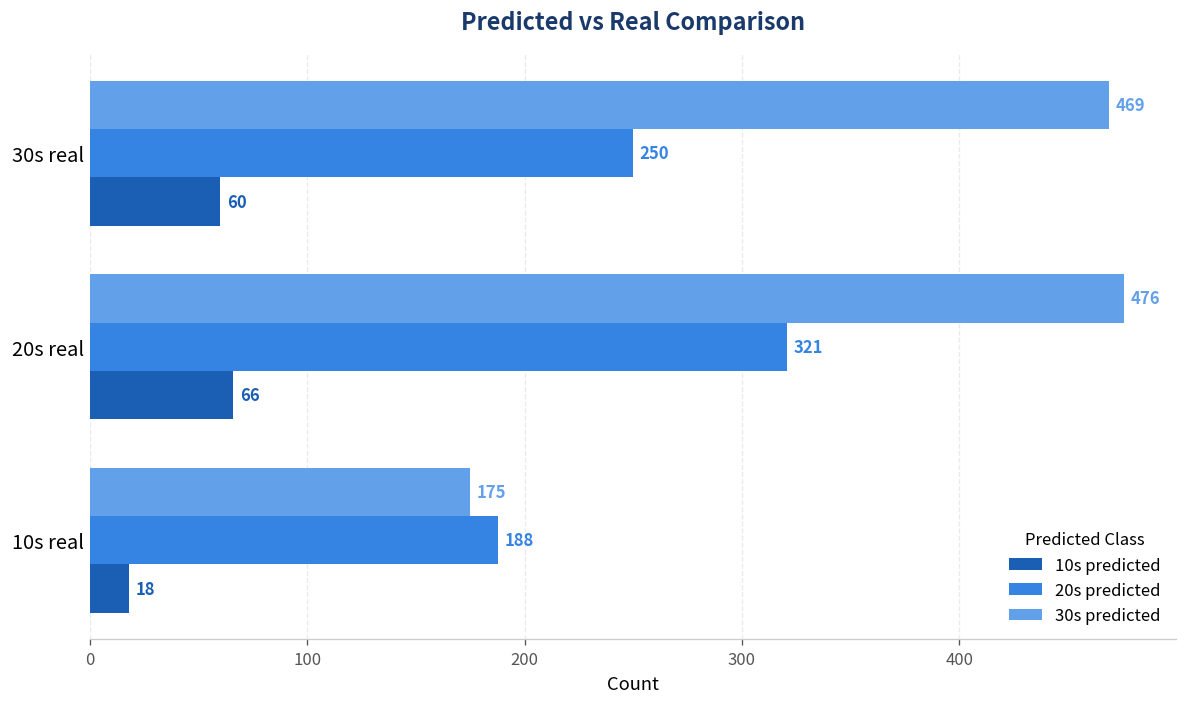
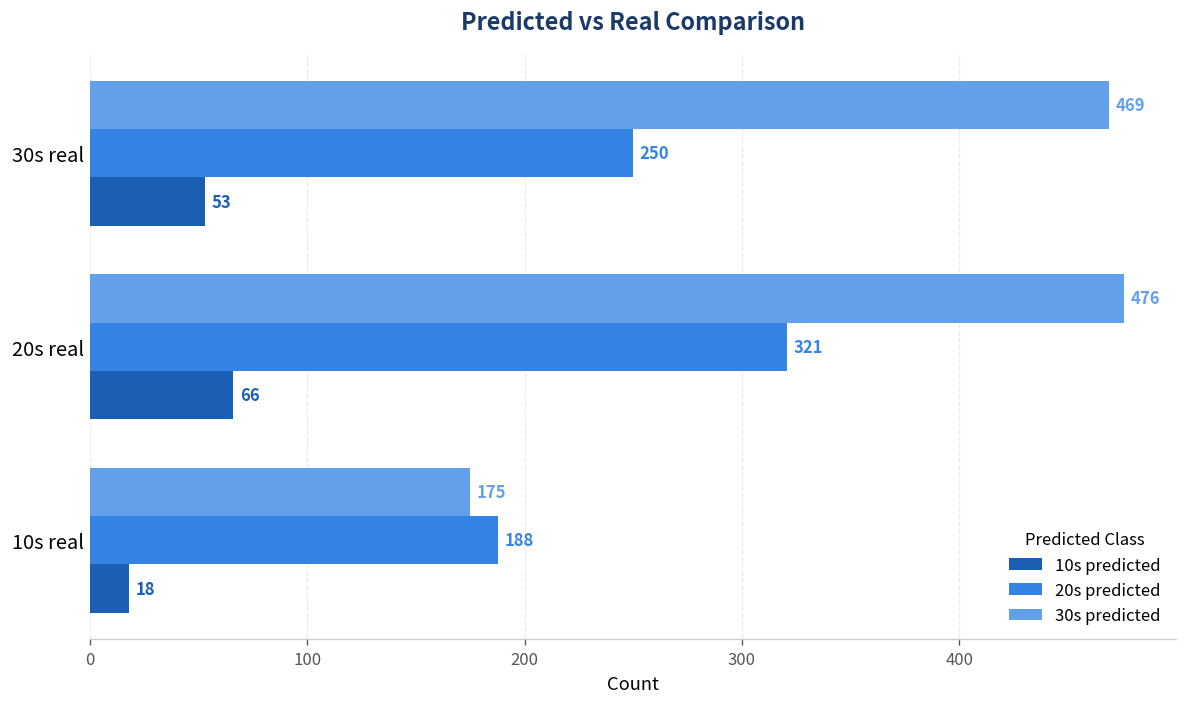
10s predicted, 30s real: 60 -> 53
